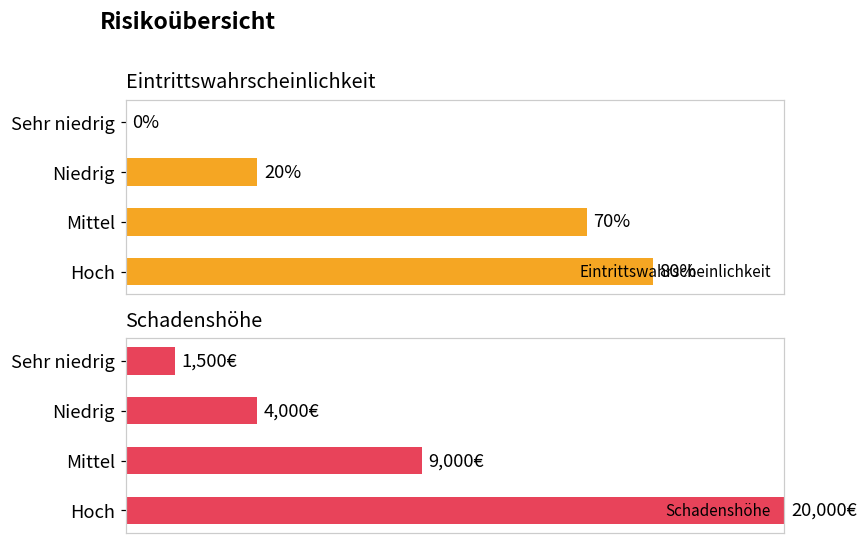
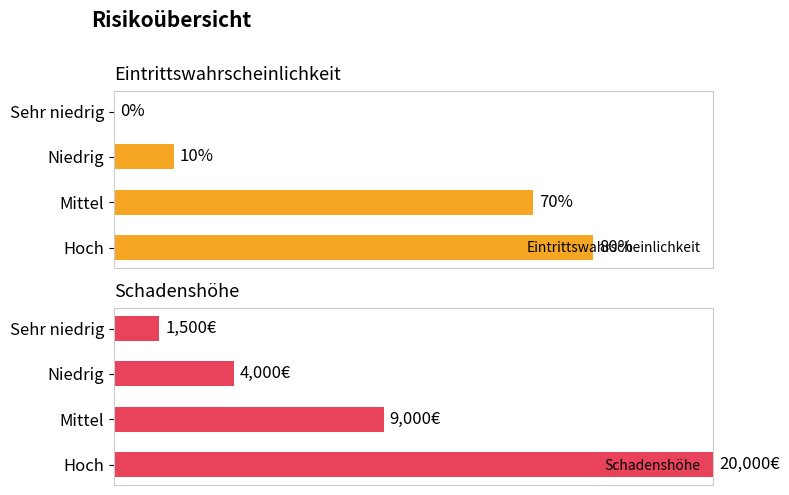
Eintrittswahrscheinlichkeit, Niedrig: 20% -> 10%
